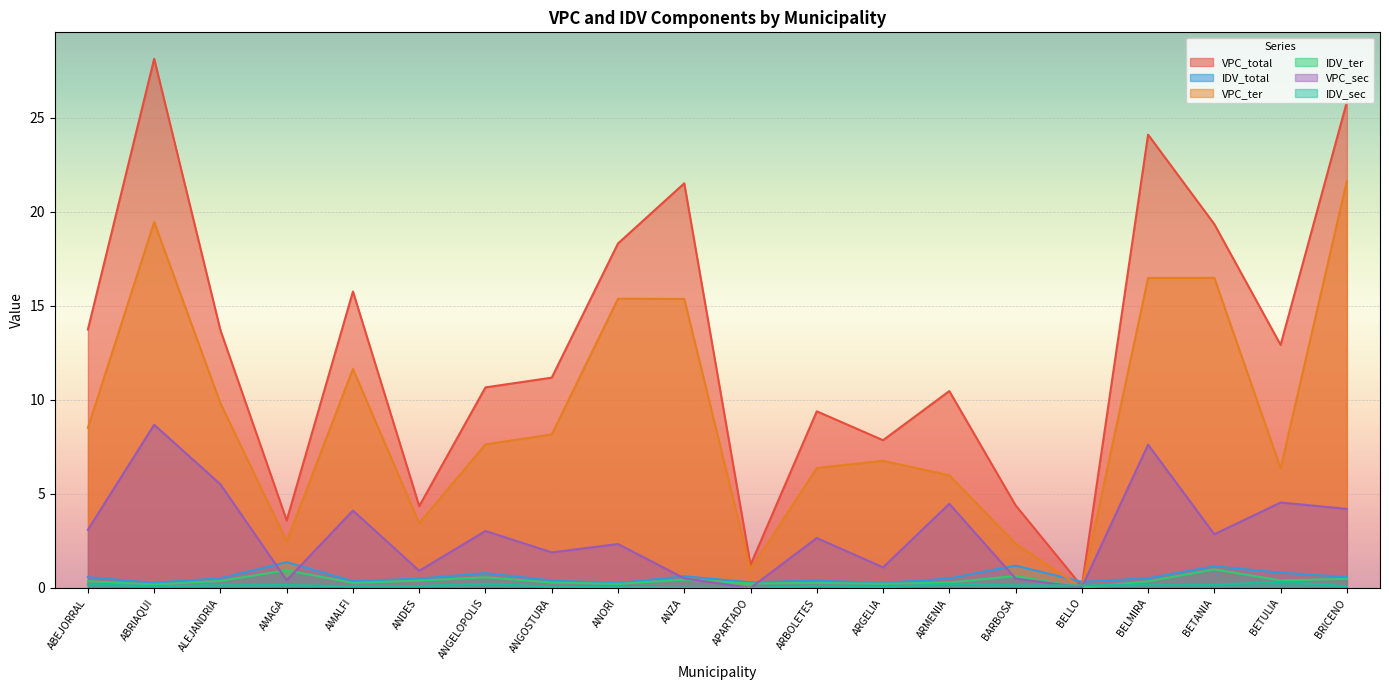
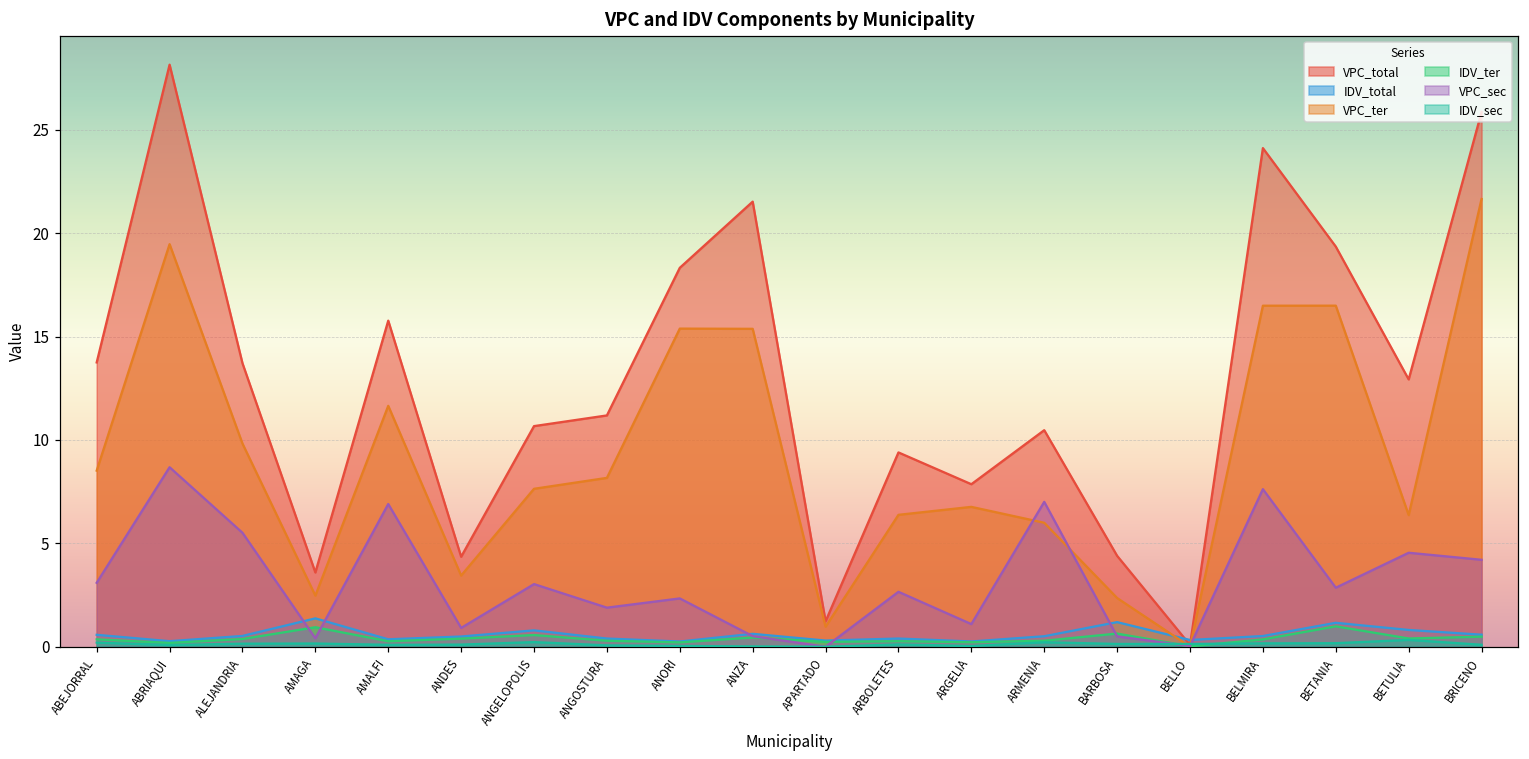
VPC_sec, AMALFI: 4.1 -> 6.9
VPC_sec, ARMENIA: 4.5 -> 7.0
